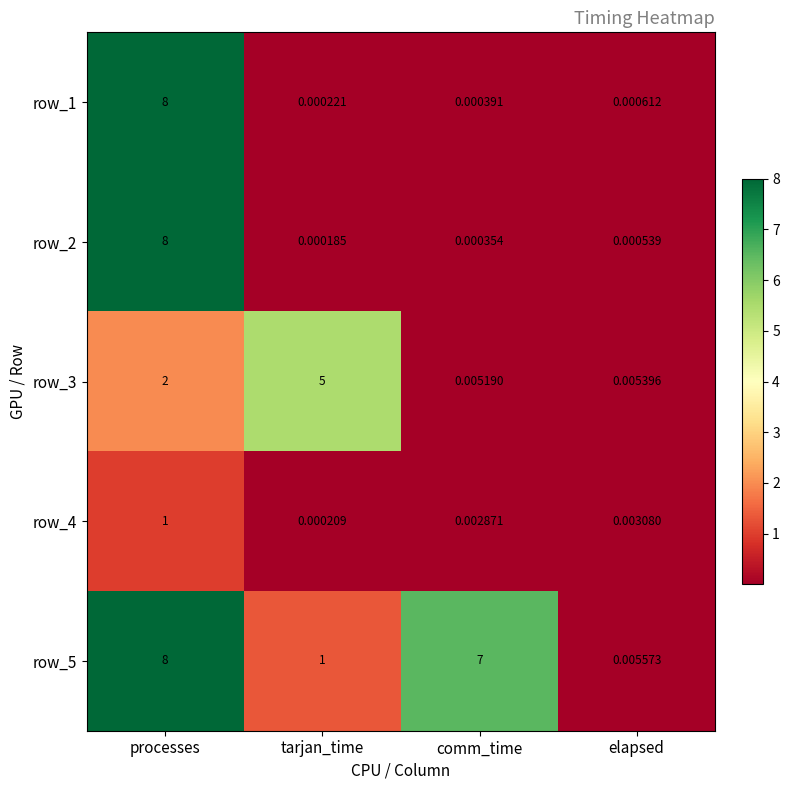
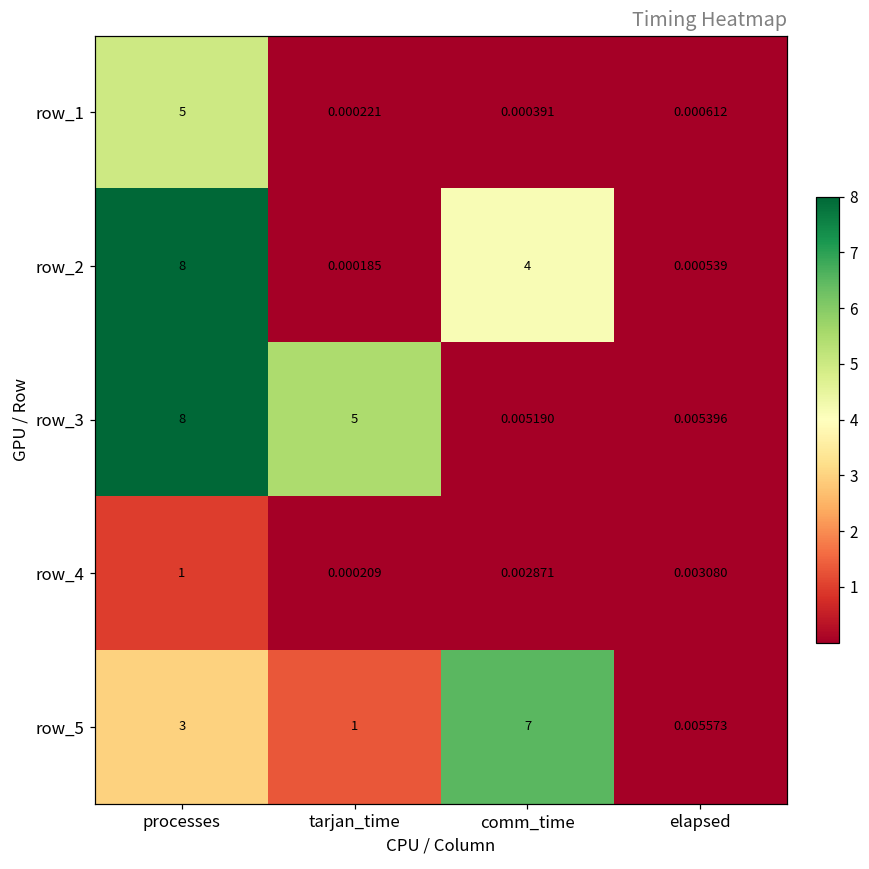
row_1, processes: 8 -> 5
row_2, comm_time: 0.000354 -> 4
row_3, processes: 2 -> 8
row_5, processes: 8 -> 3
